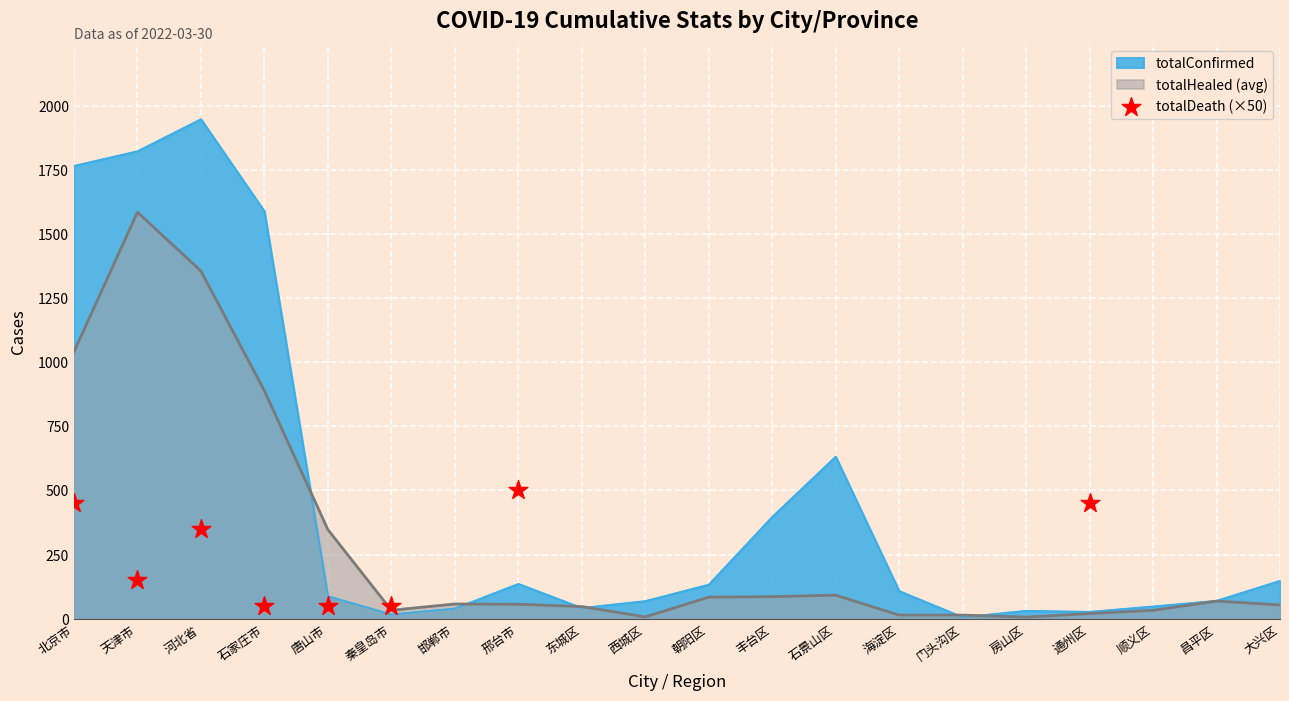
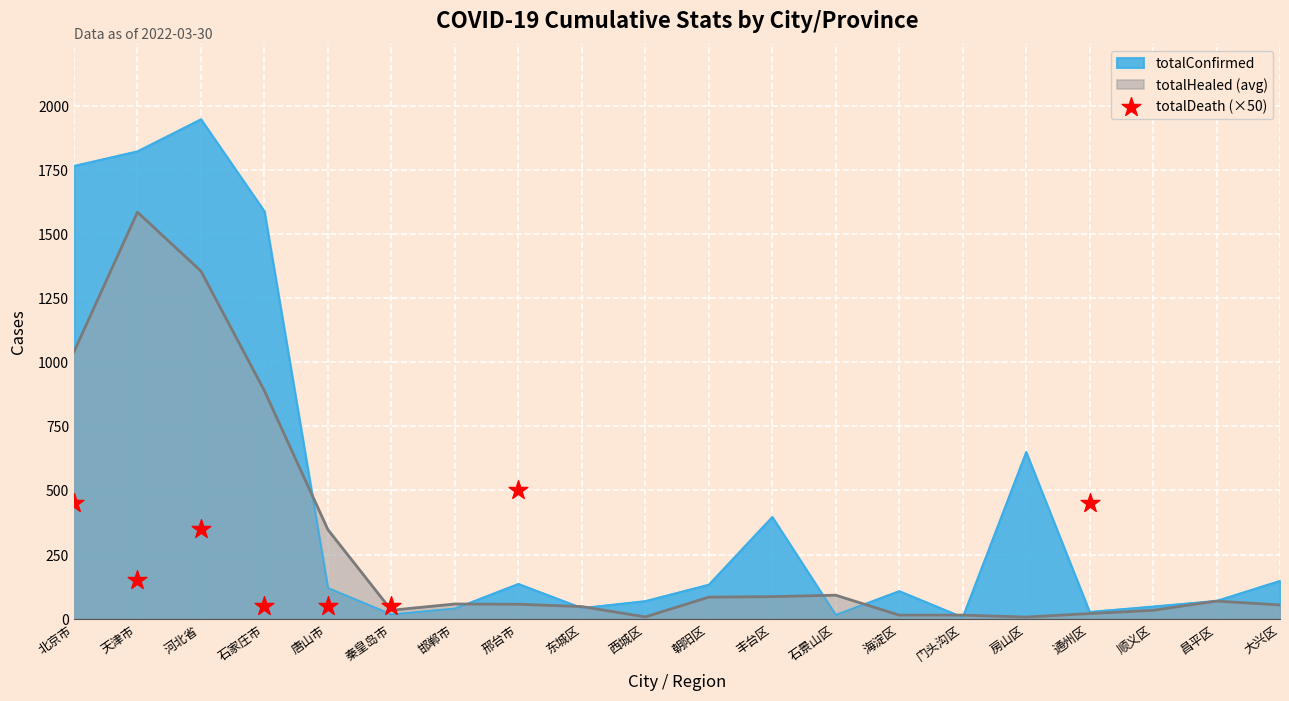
totalConfirmed, 唐山市: 90 -> 120
totalConfirmed, 石景山区: 630 -> 20
totalConfirmed, 房山区: 30 -> 650
